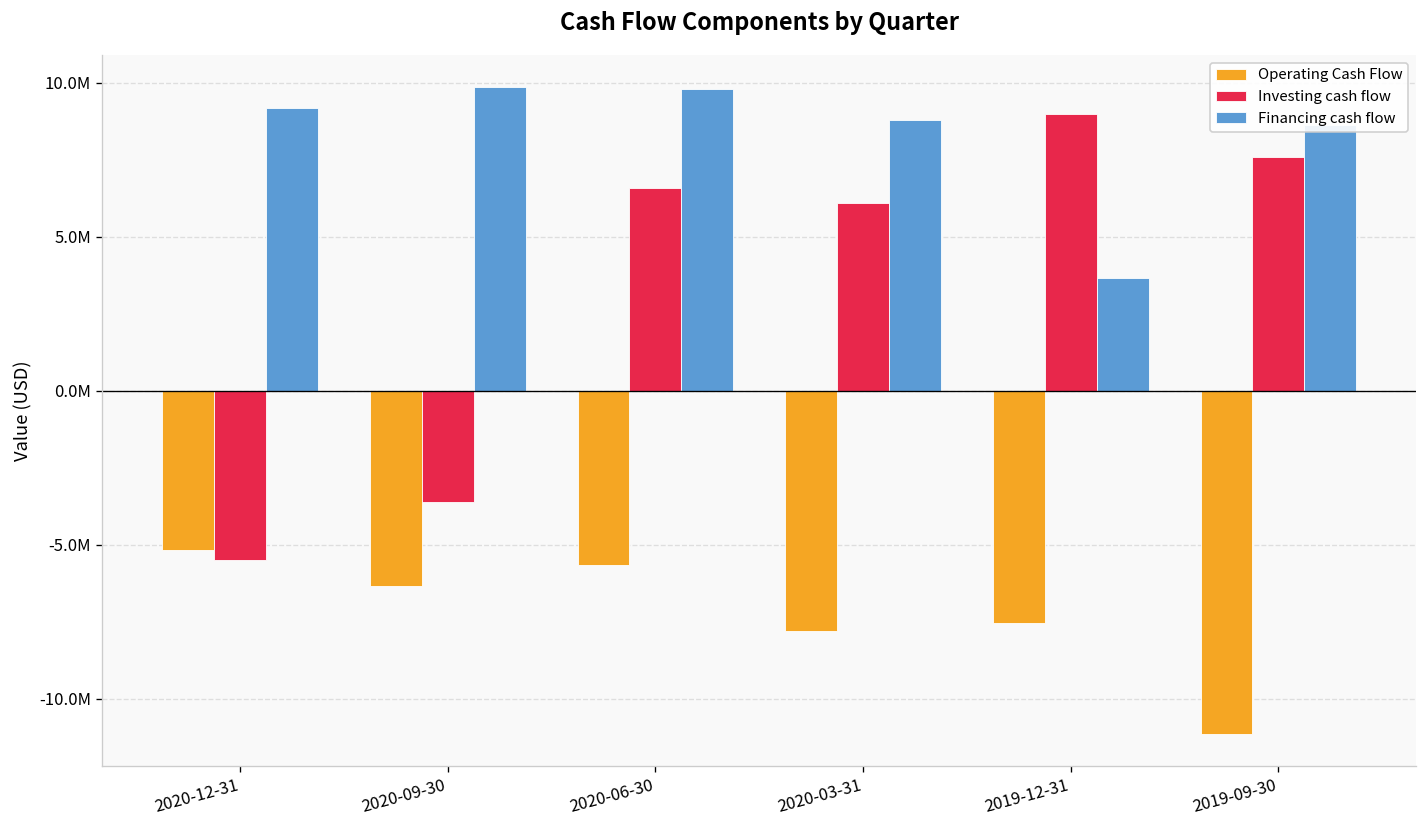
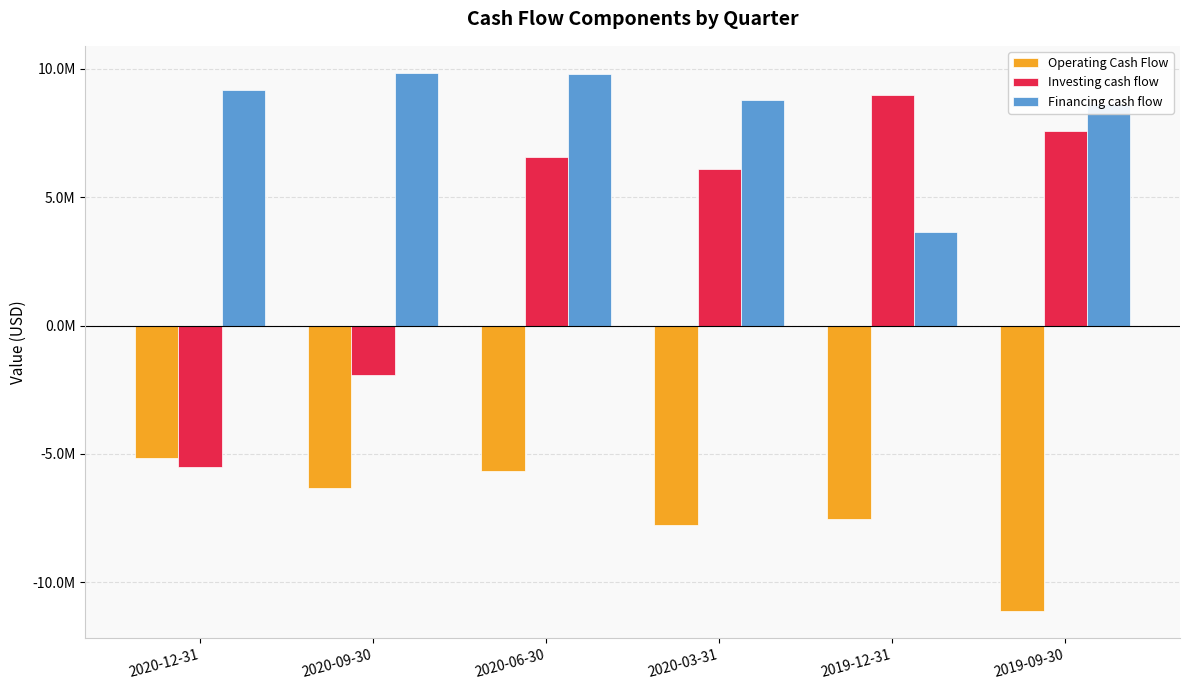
Investing cash flow, 2020-09-30: -3600000 -> -1900000
